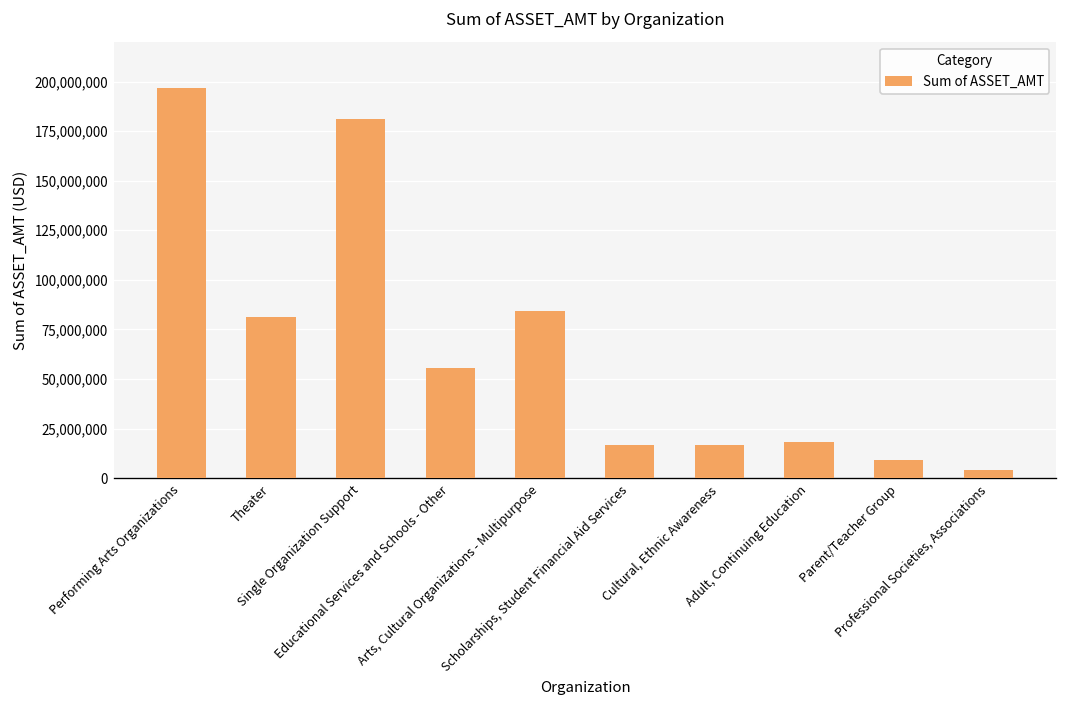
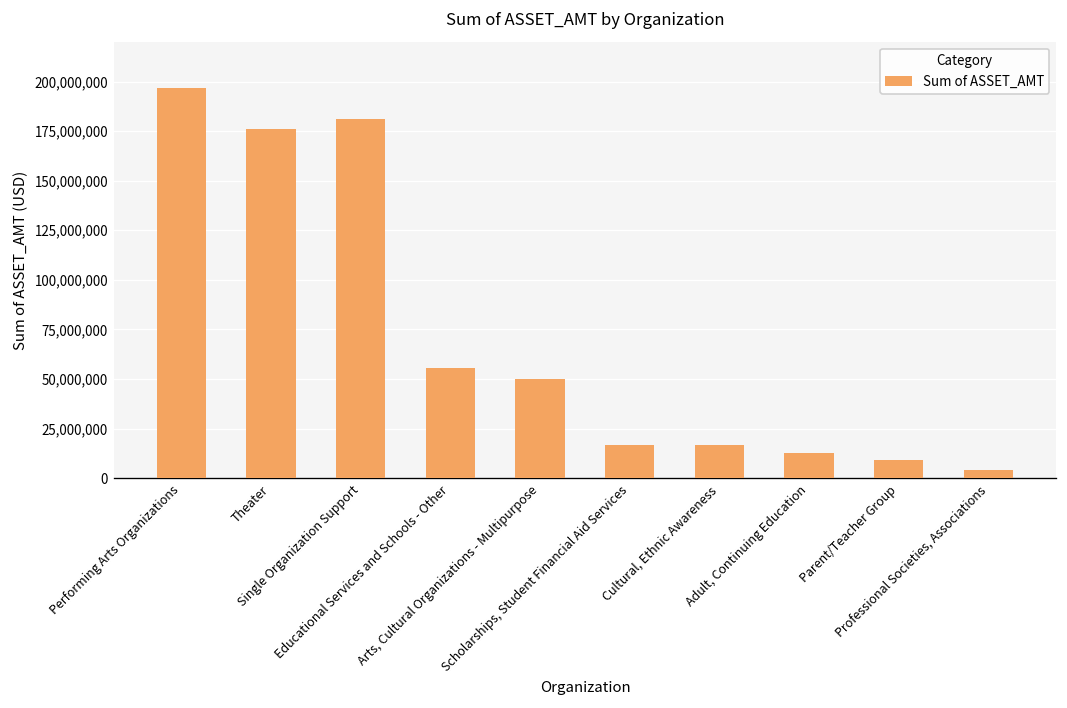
Theater: 81,000,000 -> 176,000,000
Arts, Cultural Organizations - Multipurpose: 84,000,000 -> 50,000,000
Adult, Continuing Education: 18,000,000 -> 12,000,000
